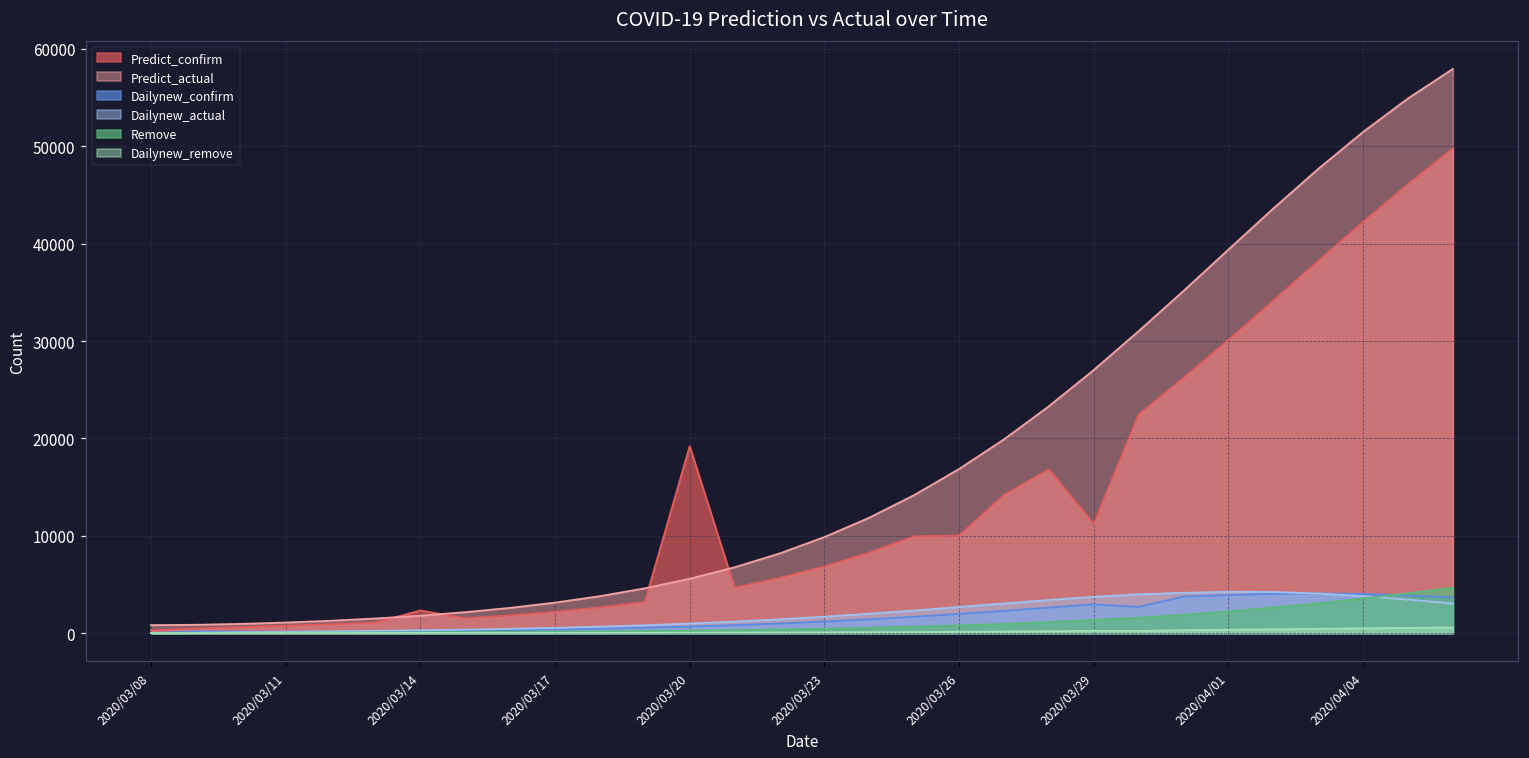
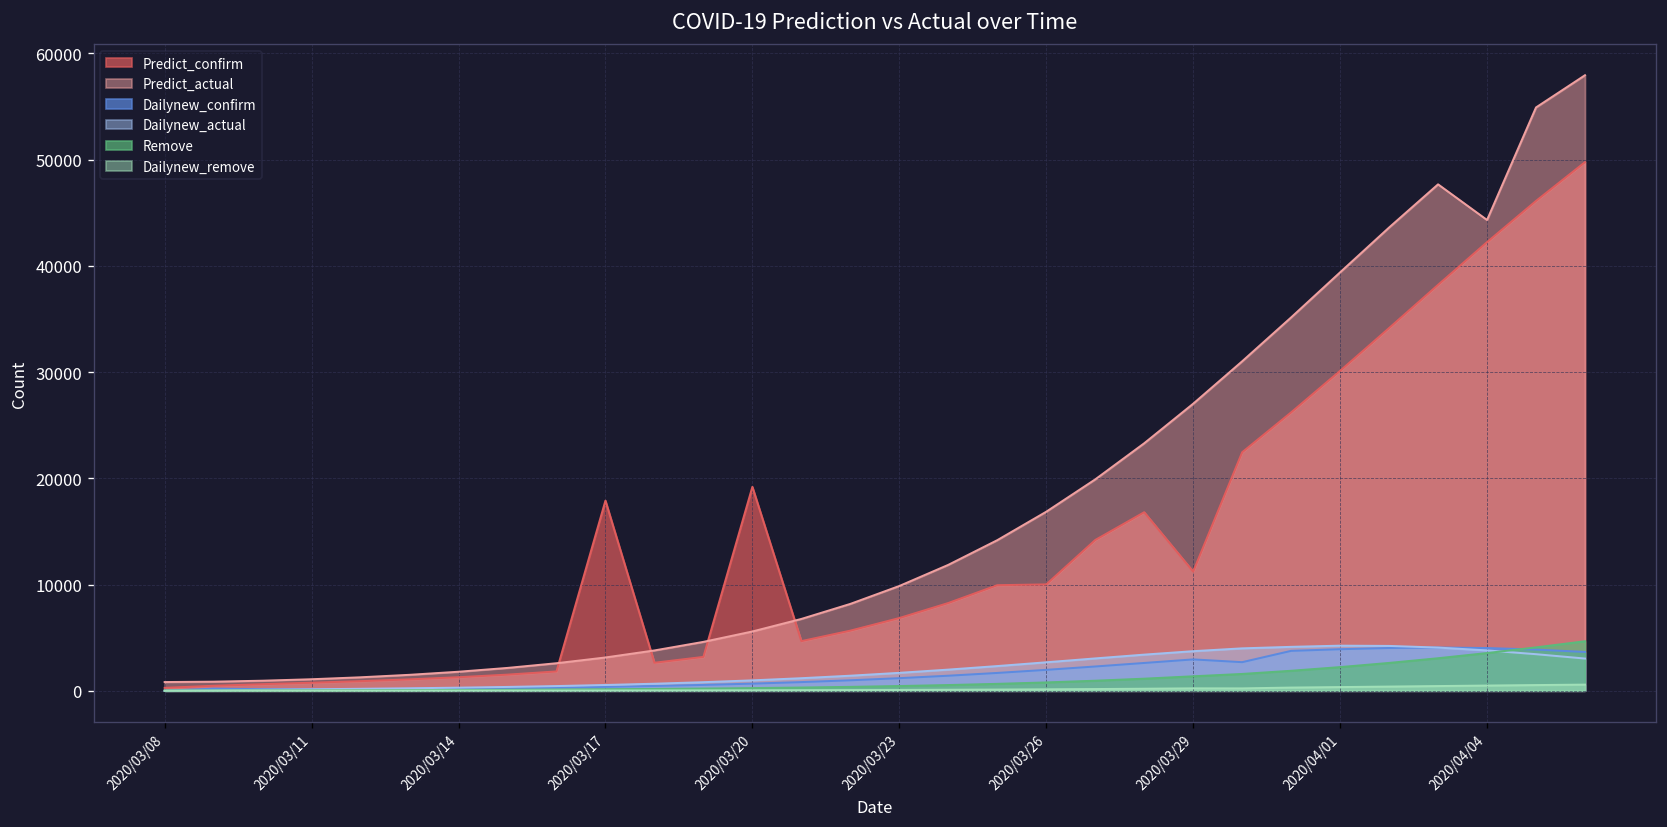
Predict_confirm, 2020/03/14: 2000 -> 1000
Predict_confirm, 2020/03/17: 2000 -> 18000
Predict_actual, 2020/04/04: 51000 -> 44000
